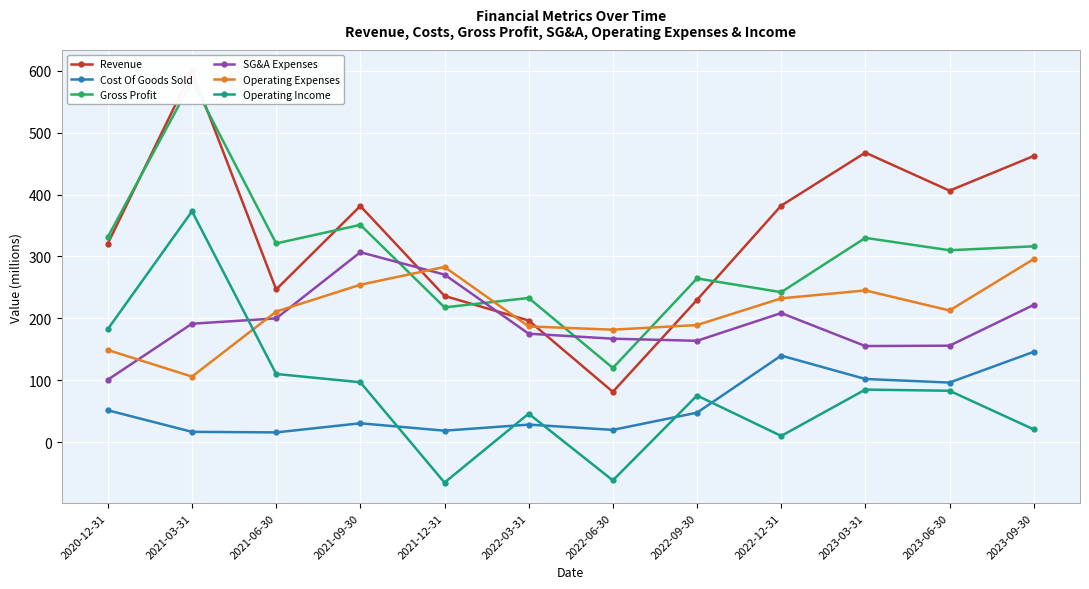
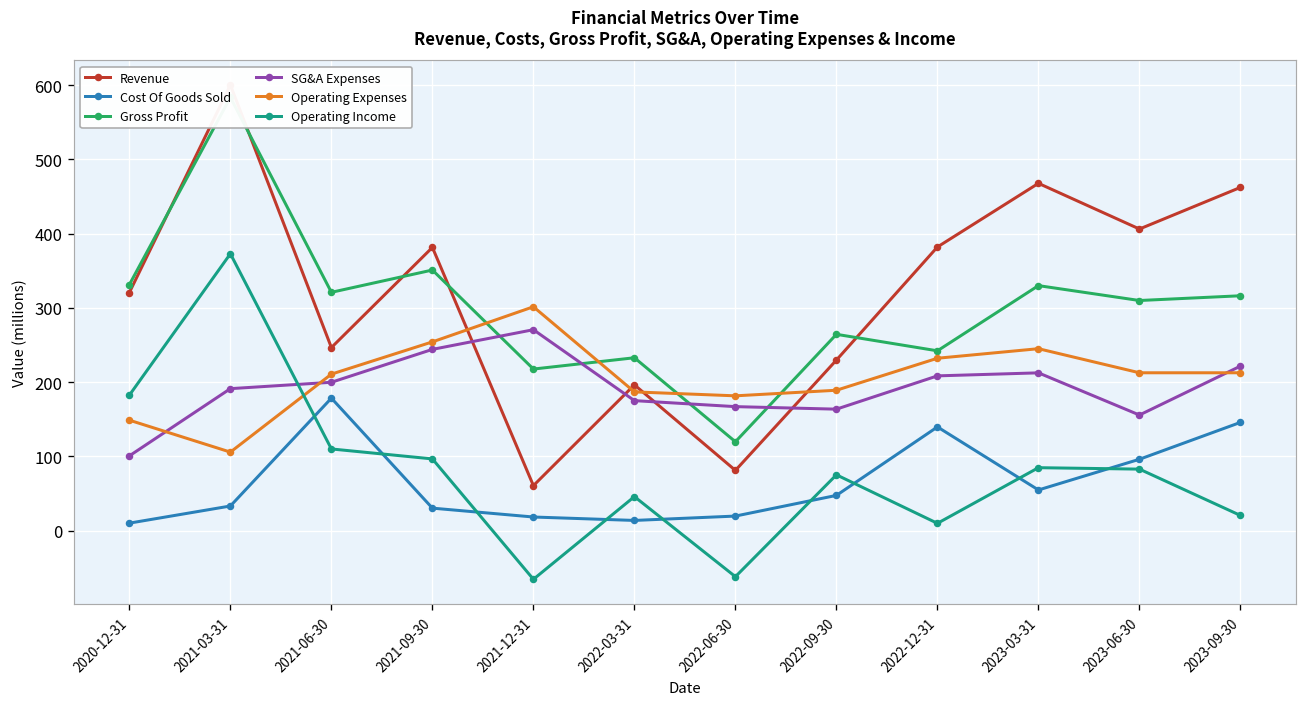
Cost Of Goods Sold, 2020-12-31: 50 -> 10
Cost Of Goods Sold, 2021-03-31: 20 -> 30
Cost Of Goods Sold, 2021-06-30: 20 -> 180
SG&A Expenses, 2021-09-30: 310 -> 240
Revenue, 2021-12-31: 240 -> 60
Operating Expenses, 2021-12-31: 280 -> 300
Cost Of Goods Sold, 2022-03-31: 30 -> 10
Cost Of Goods Sold, 2023-03-31: 100 -> 50
SG&A Expenses, 2023-03-31: 160 -> 210
Operating Expenses, 2023-09-30: 300 -> 210
